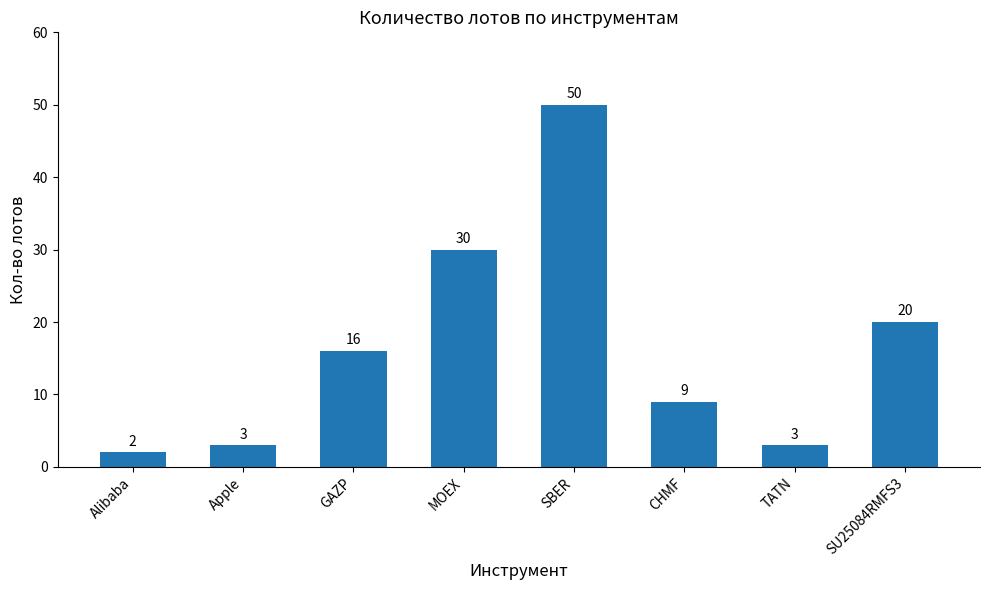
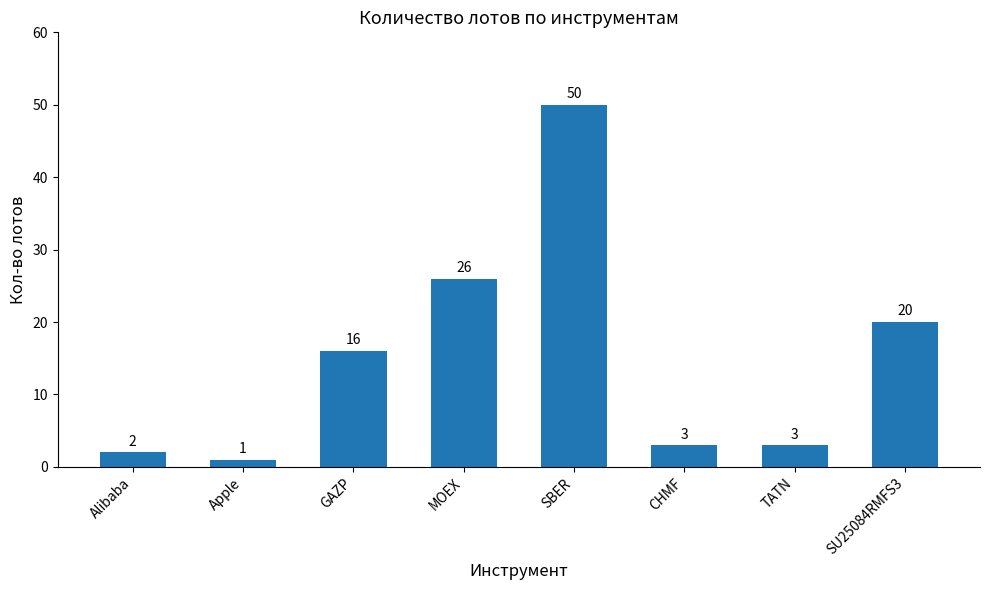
Apple: 3 -> 1
MOEX: 30 -> 26
CHMF: 9 -> 3
